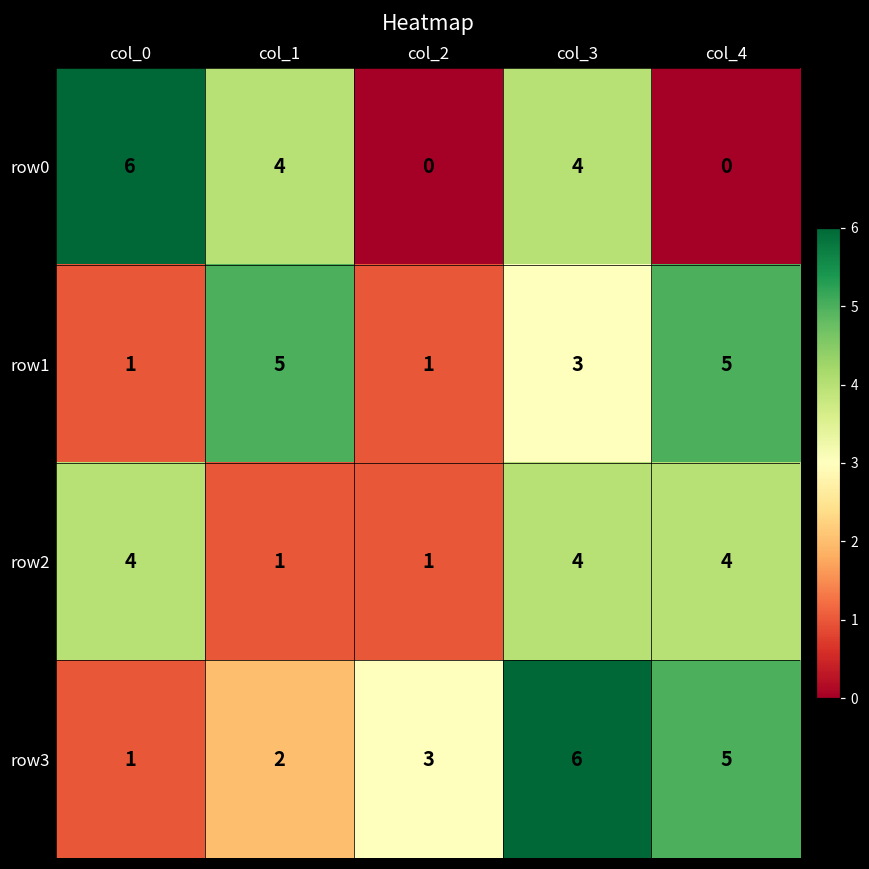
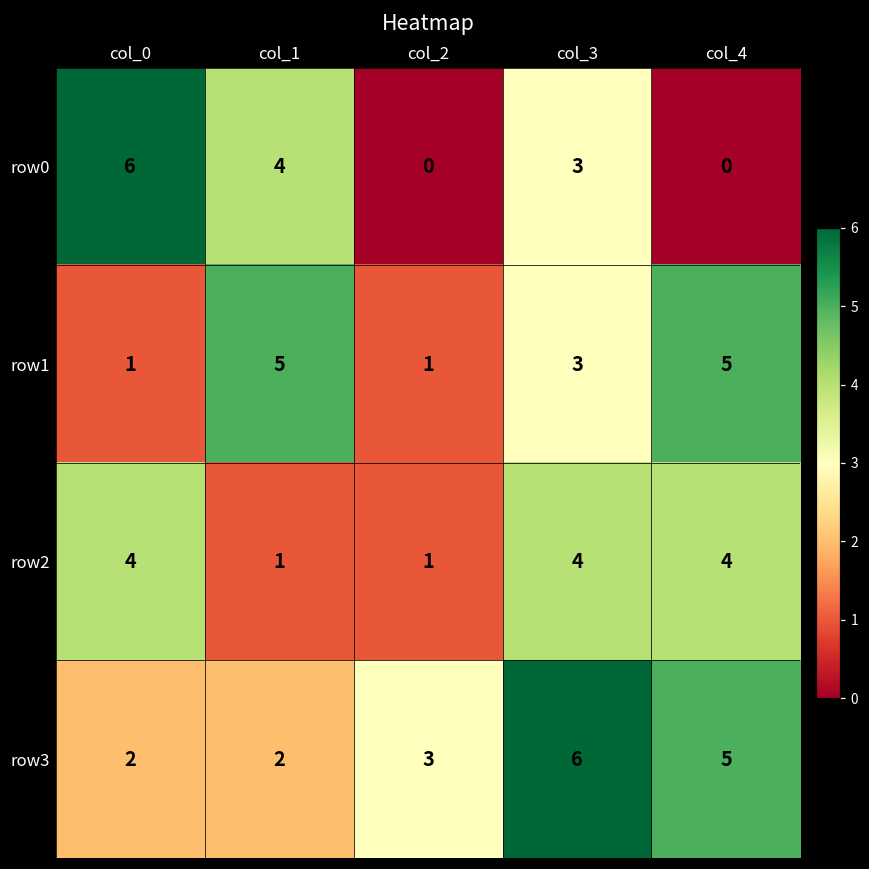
row0, col_3: 4 -> 3
row3, col_0: 1 -> 2
